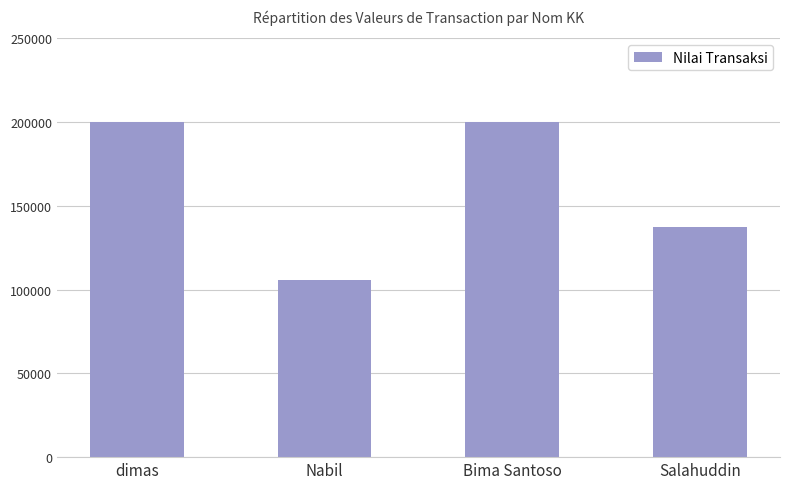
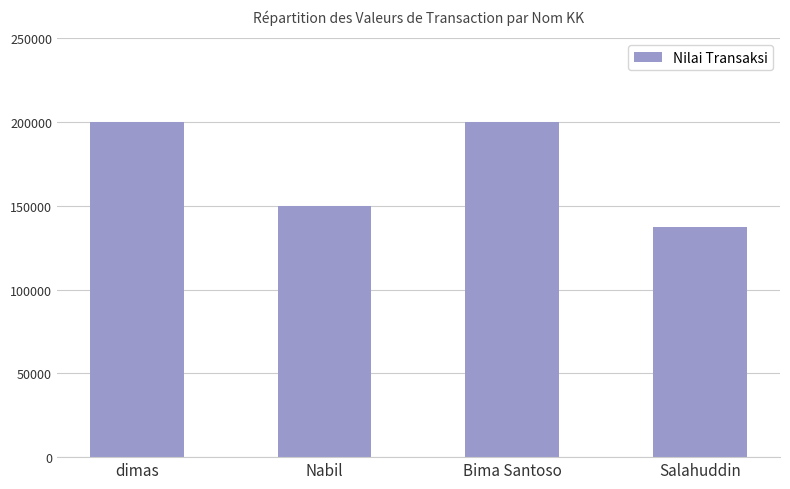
Nabil: 106000 -> 150000
